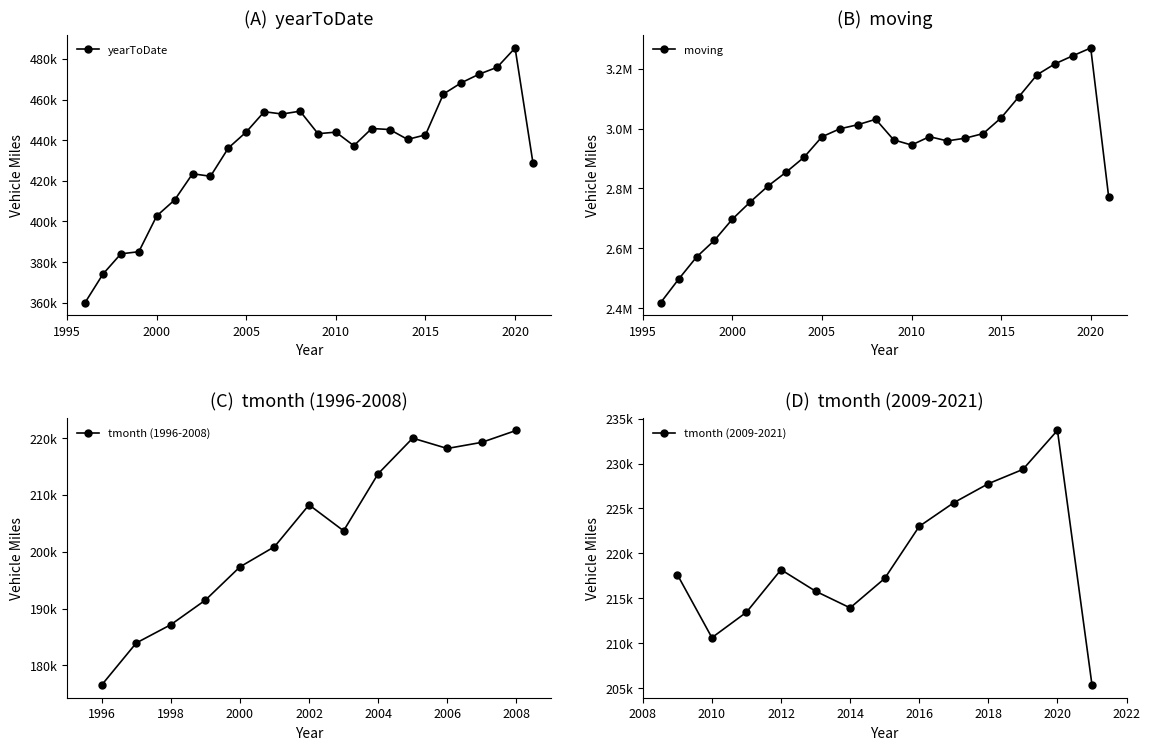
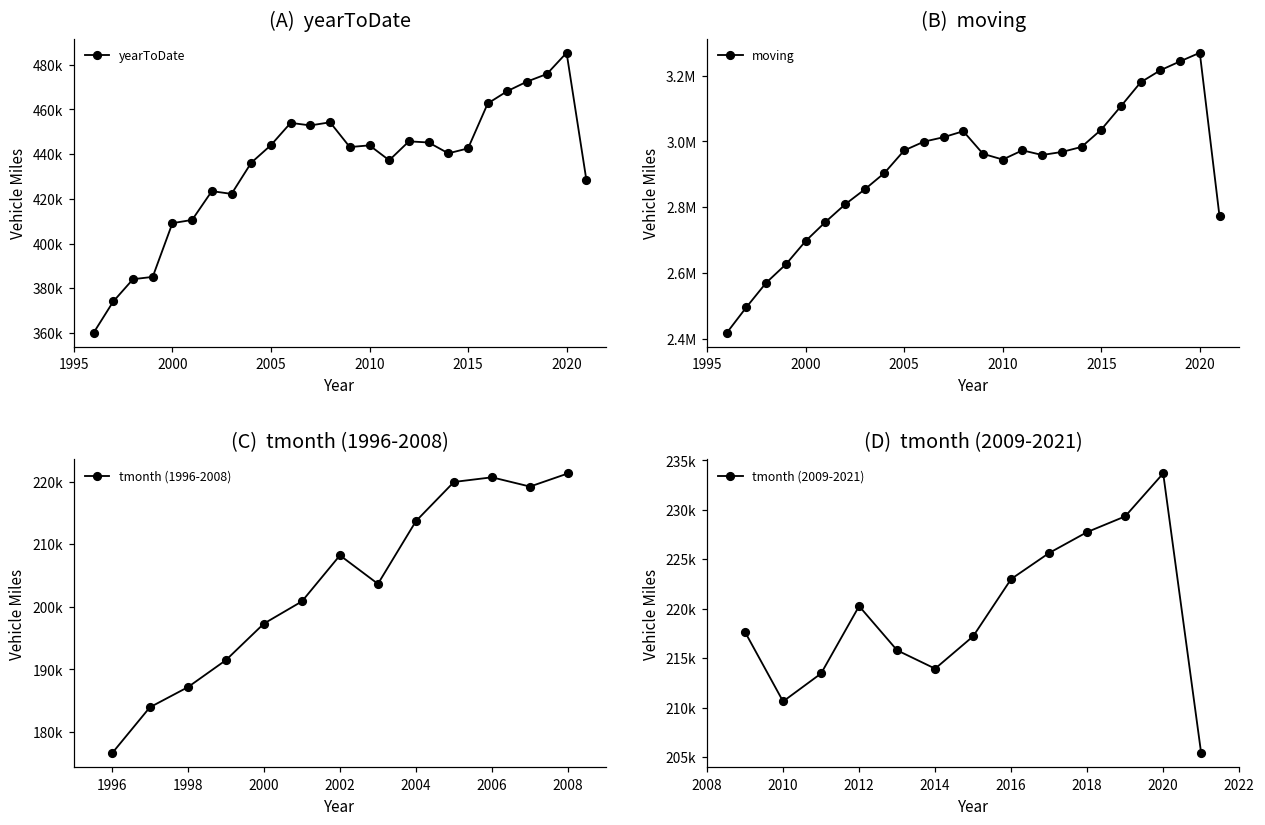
(A) yearToDate, 2000: 403000 -> 409000
(C) tmonth (1996-2008), 2006: 218000 -> 221000
(D) tmonth (2009-2021), 2012: 218000 -> 220000
